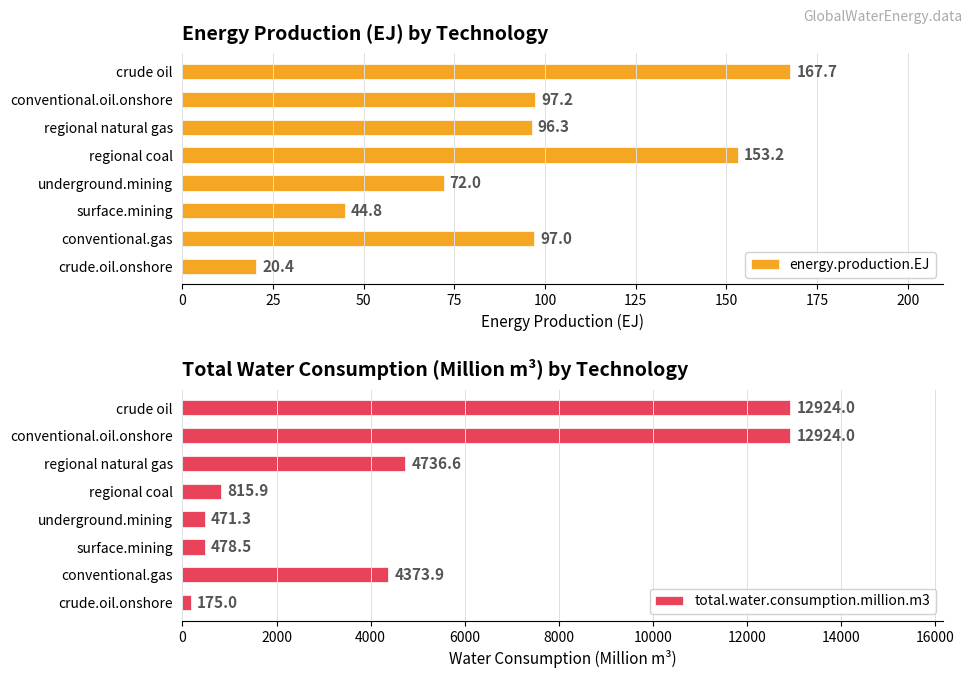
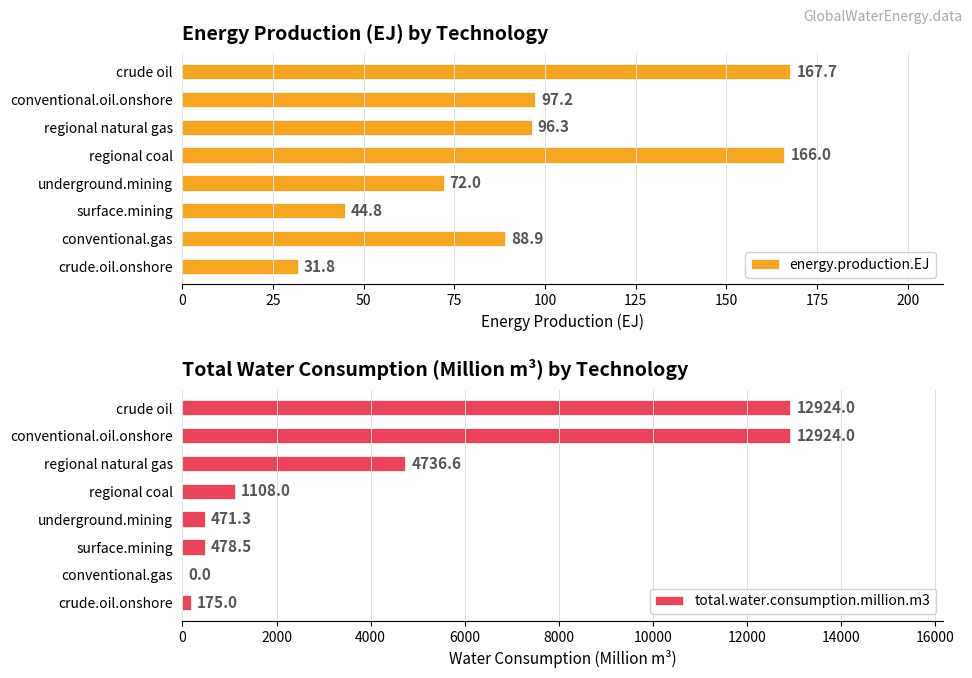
Energy Production (EJ) by Technology, regional coal: 153.2 -> 166.0
Energy Production (EJ) by Technology, conventional.gas: 97.0 -> 88.9
Energy Production (EJ) by Technology, crude.oil.onshore: 20.4 -> 31.8
Total Water Consumption (Million m³) by Technology, regional coal: 815.9 -> 1108.0
Total Water Consumption (Million m³) by Technology, conventional.gas: 4373.9 -> 0.0
